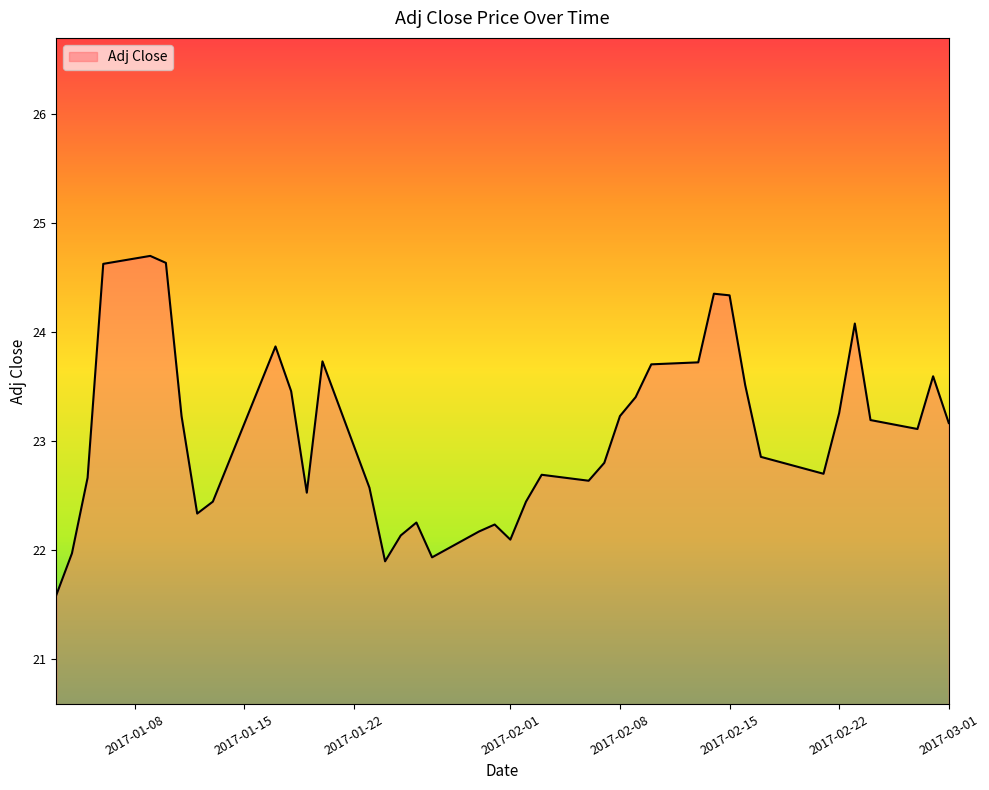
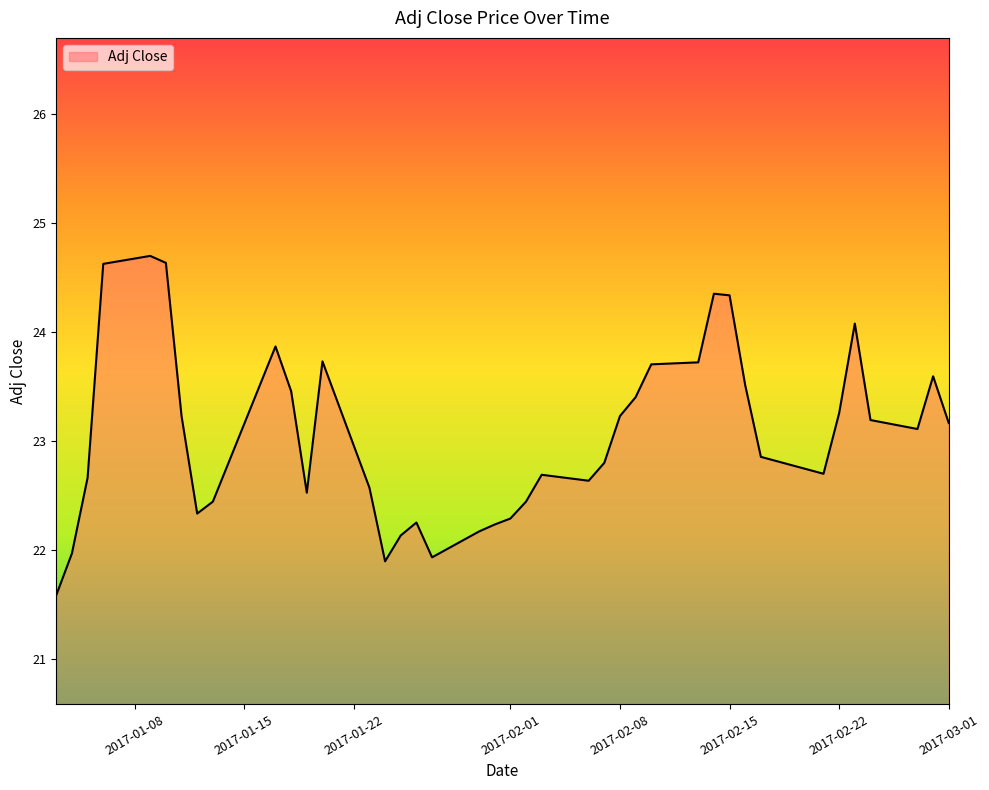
2017-02-01: 22.09 -> 22.29
